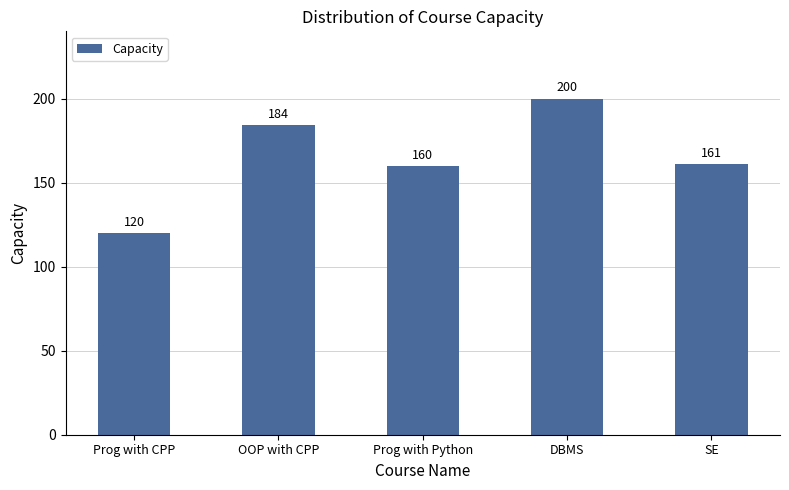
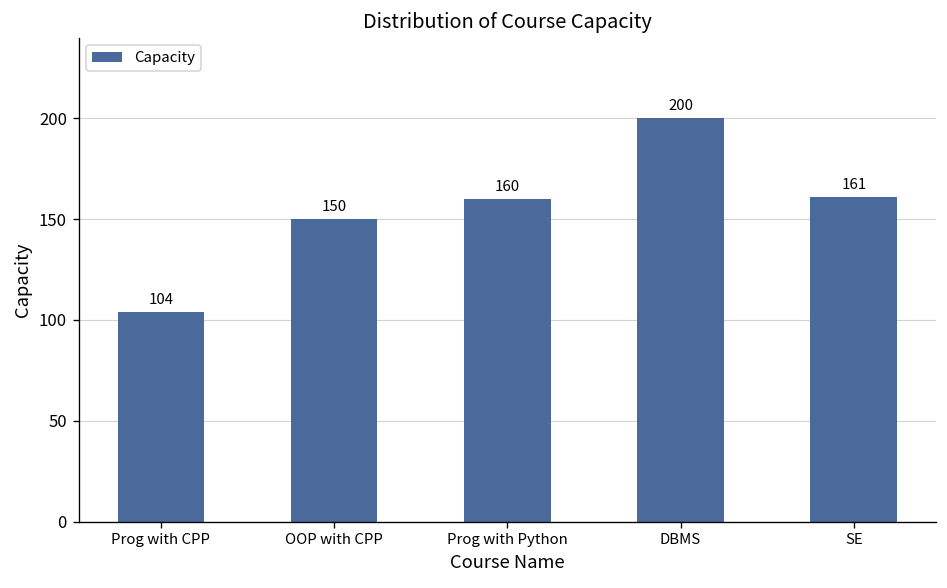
Prog with CPP: 120 -> 104
OOP with CPP: 184 -> 150
